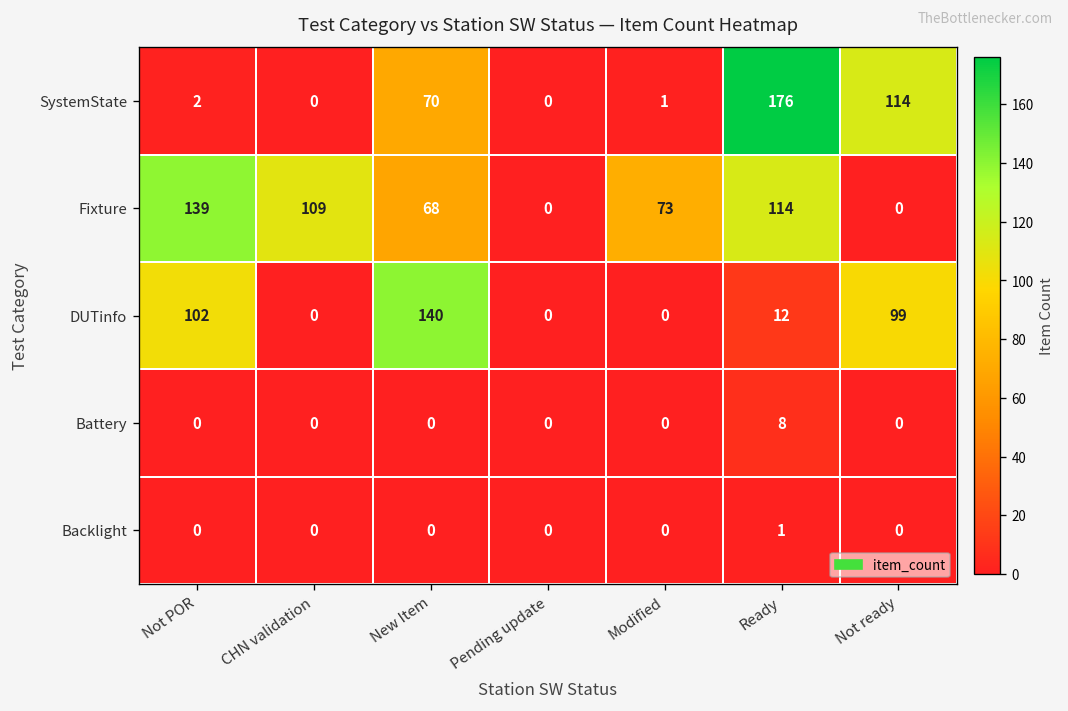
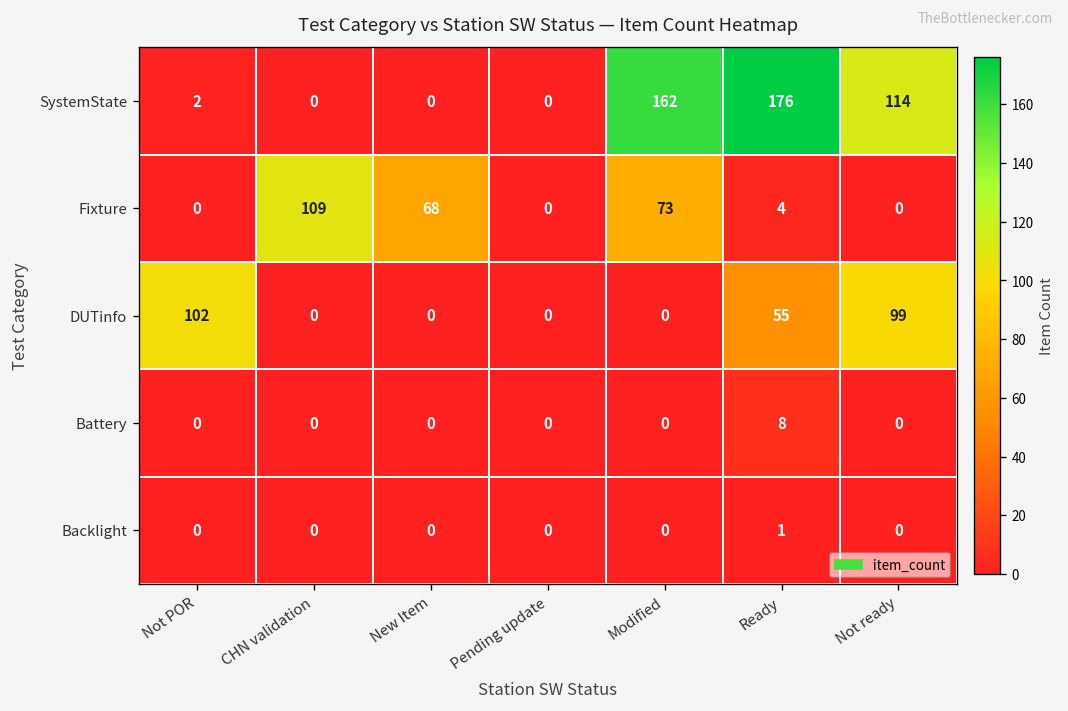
SystemState, New Item: 70 -> 0
SystemState, Modified: 1 -> 162
Fixture, Not POR: 139 -> 0
Fixture, Ready: 114 -> 4
DUTinfo, New Item: 140 -> 0
DUTinfo, Ready: 12 -> 55
